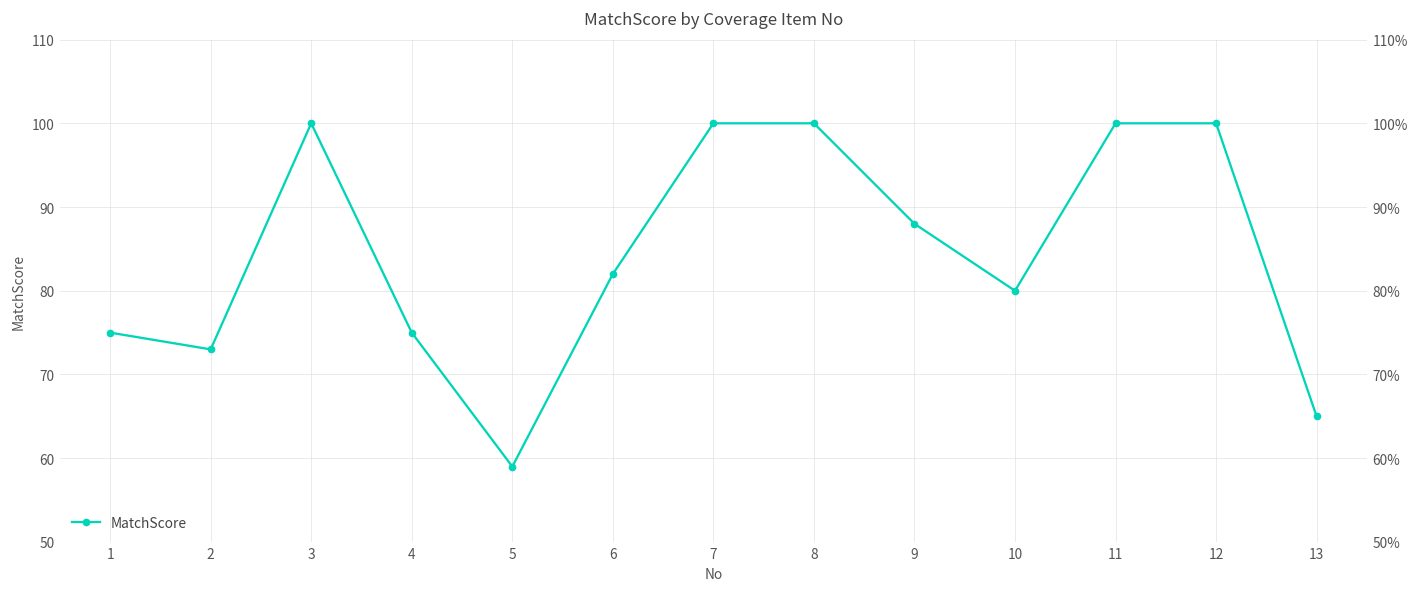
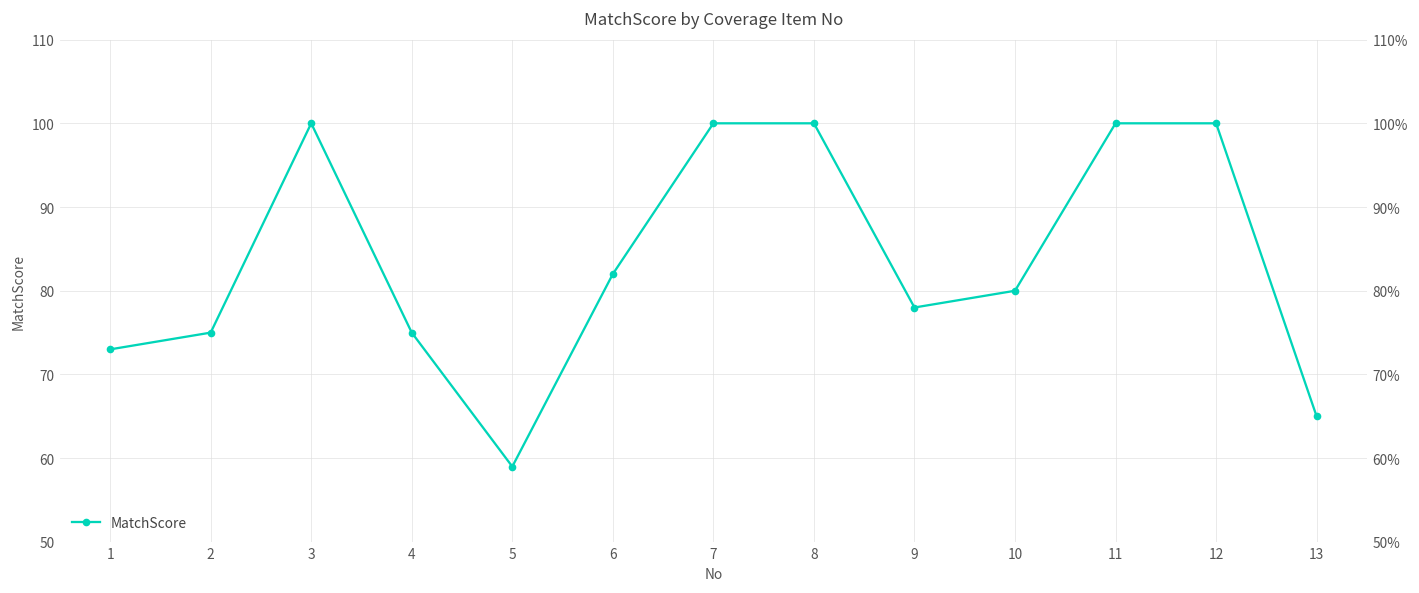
1: 75 -> 73
2: 73 -> 75
9: 88 -> 78
